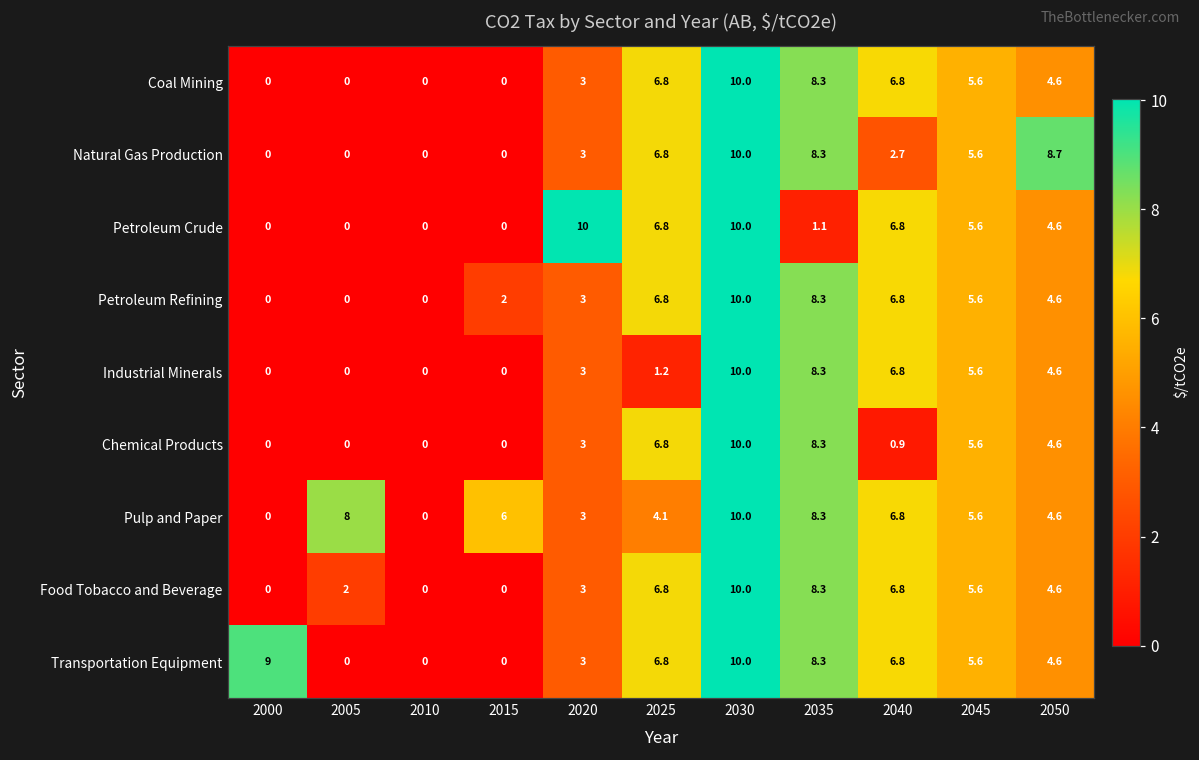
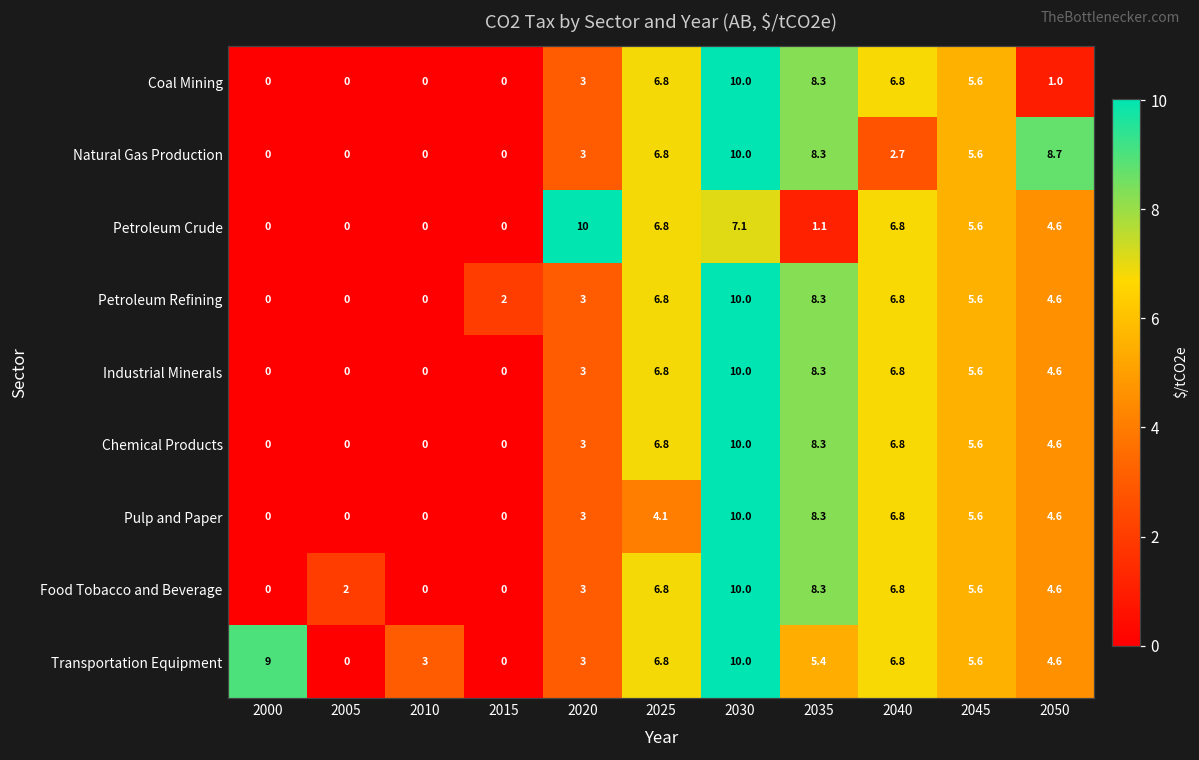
Coal Mining, 2050: 4.6 -> 1.0
Petroleum Crude, 2030: 10.0 -> 7.1
Industrial Minerals, 2025: 1.2 -> 6.8
Chemical Products, 2040: 0.9 -> 6.8
Pulp and Paper, 2005: 8 -> 0
Pulp and Paper, 2015: 6 -> 0
Transportation Equipment, 2010: 0 -> 3
Transportation Equipment, 2035: 8.3 -> 5.4
